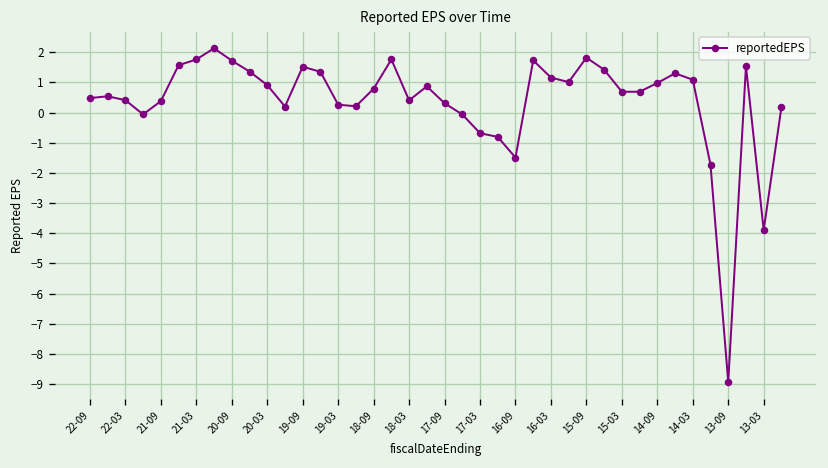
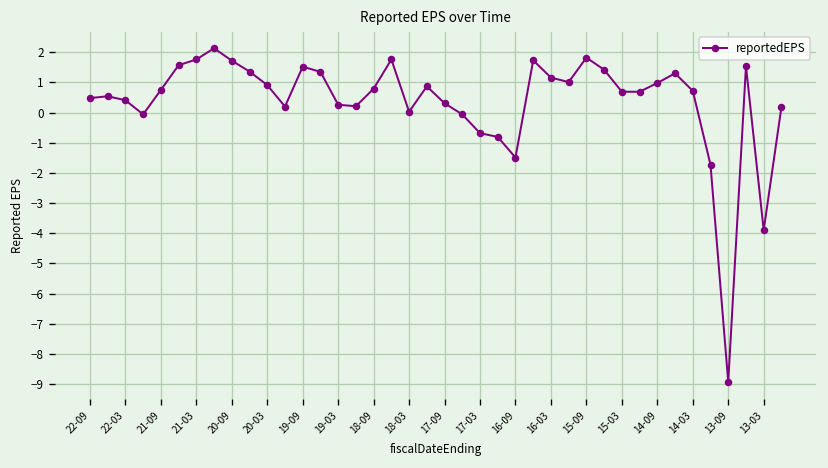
21-09: 0.4 -> 0.8
18-03: 0.4 -> 0.0
14-03: 1.1 -> 0.7
